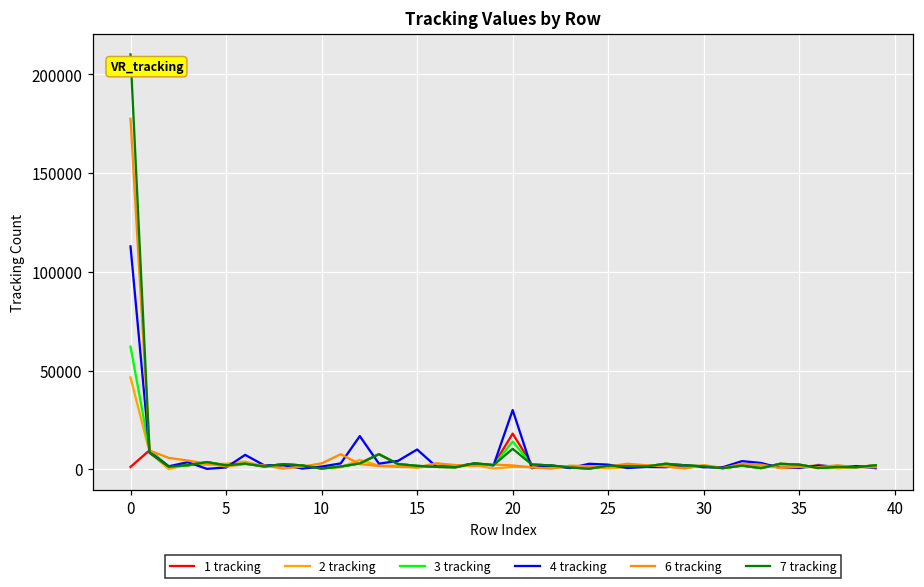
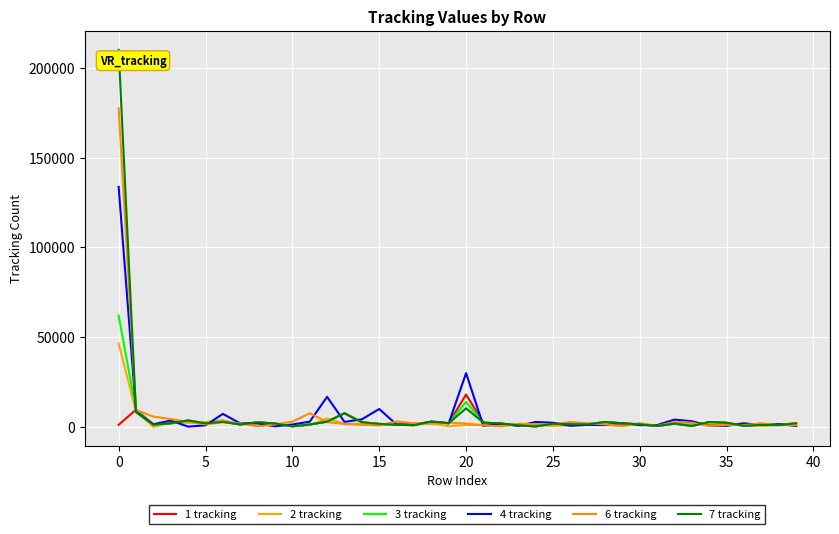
4 tracking, 0: 113000 -> 134000
